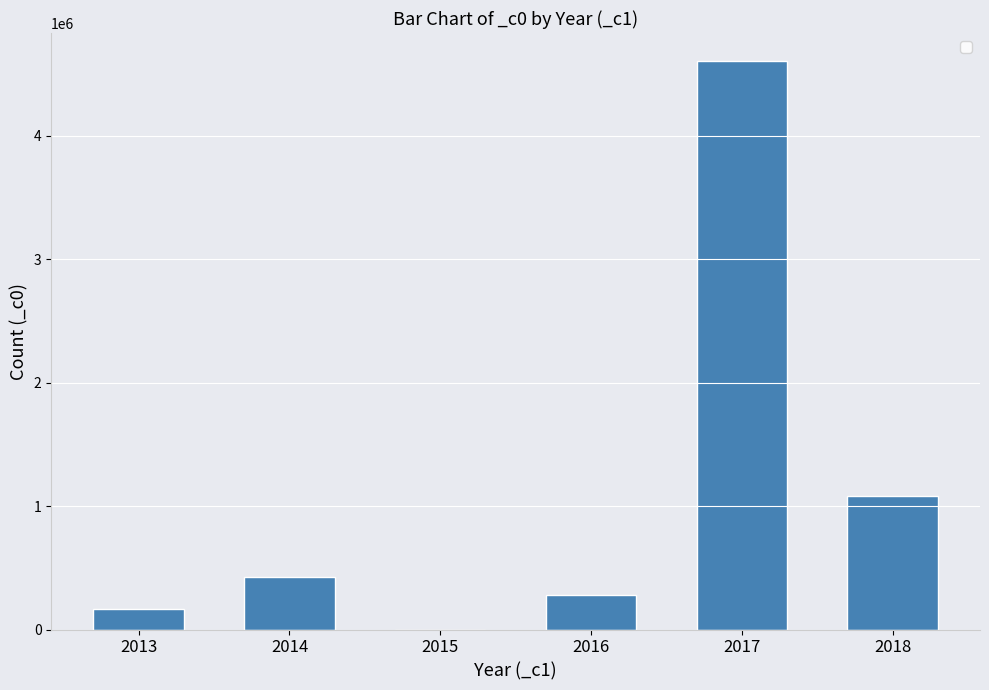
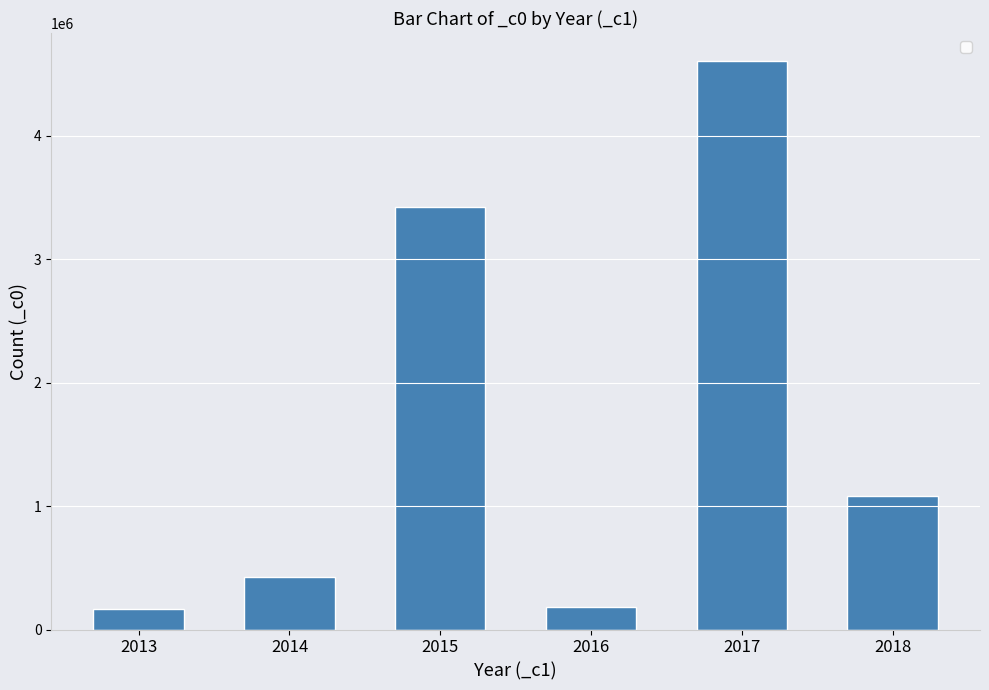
2015: 0 -> 3420000
2016: 280000 -> 180000
